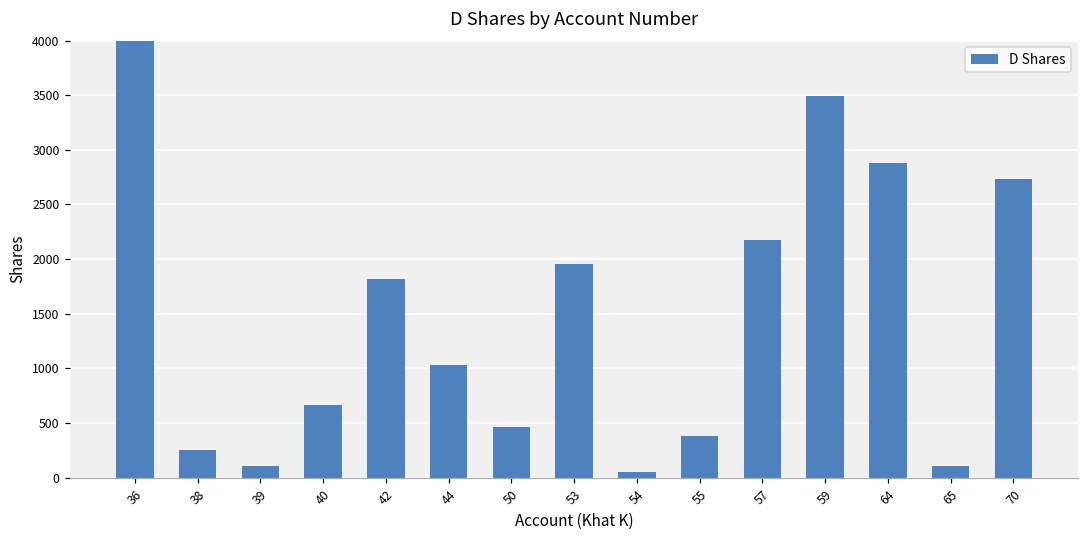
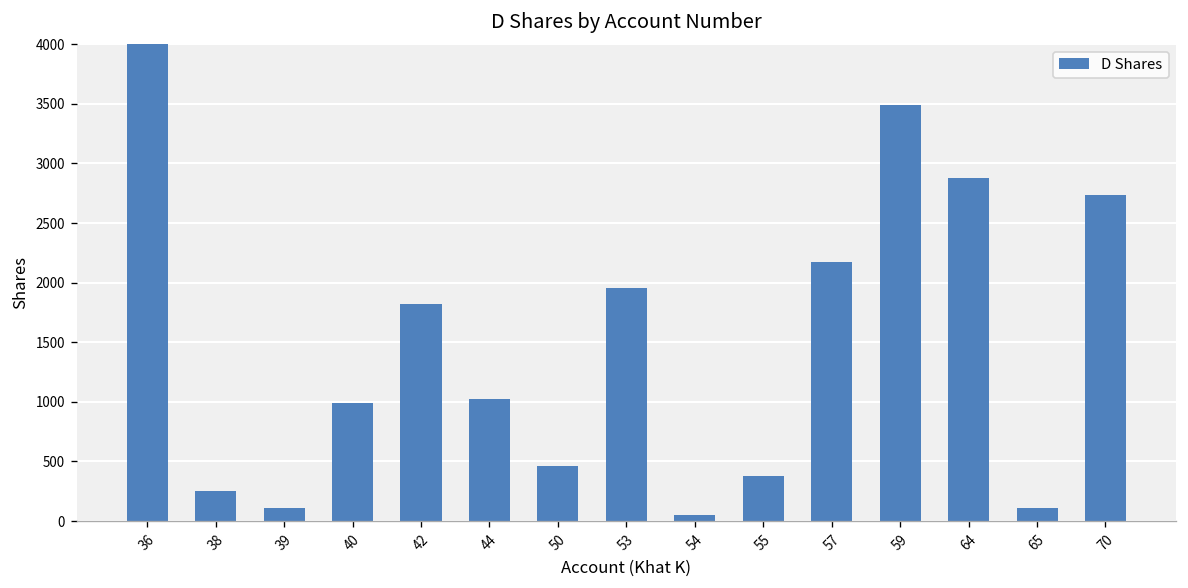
40: 700 -> 1000
